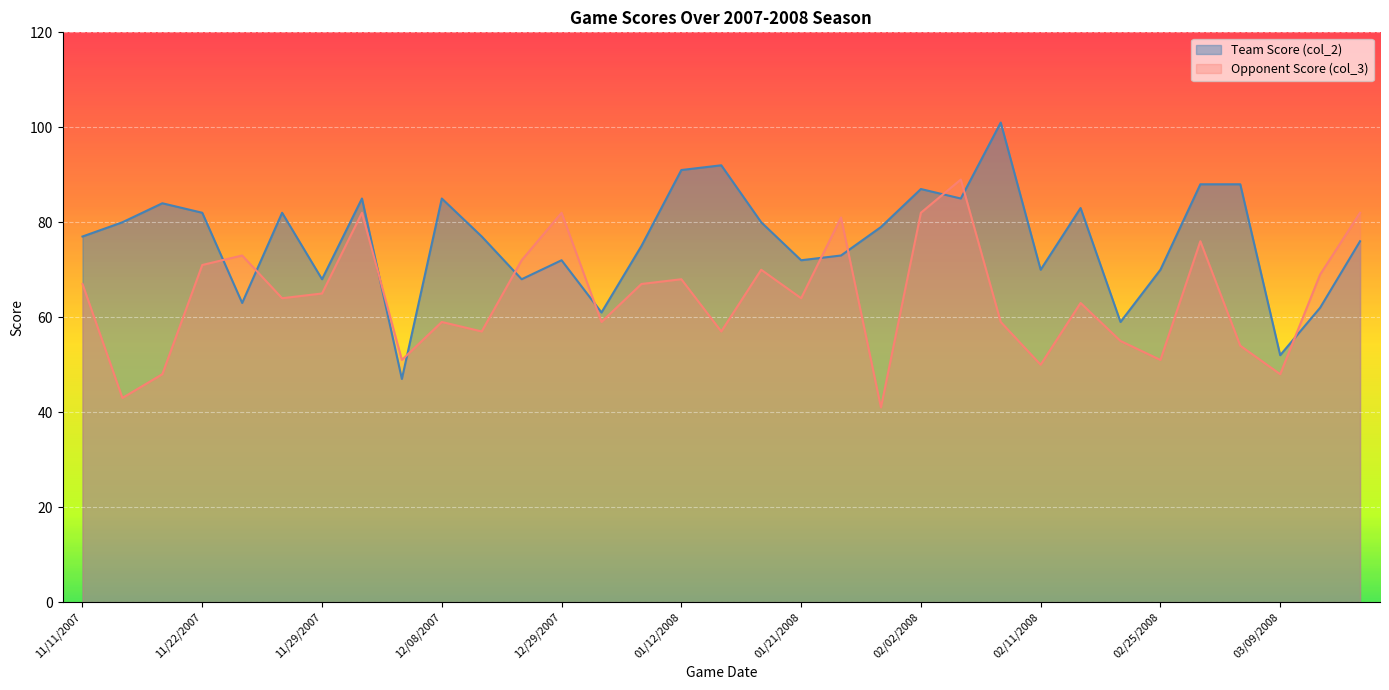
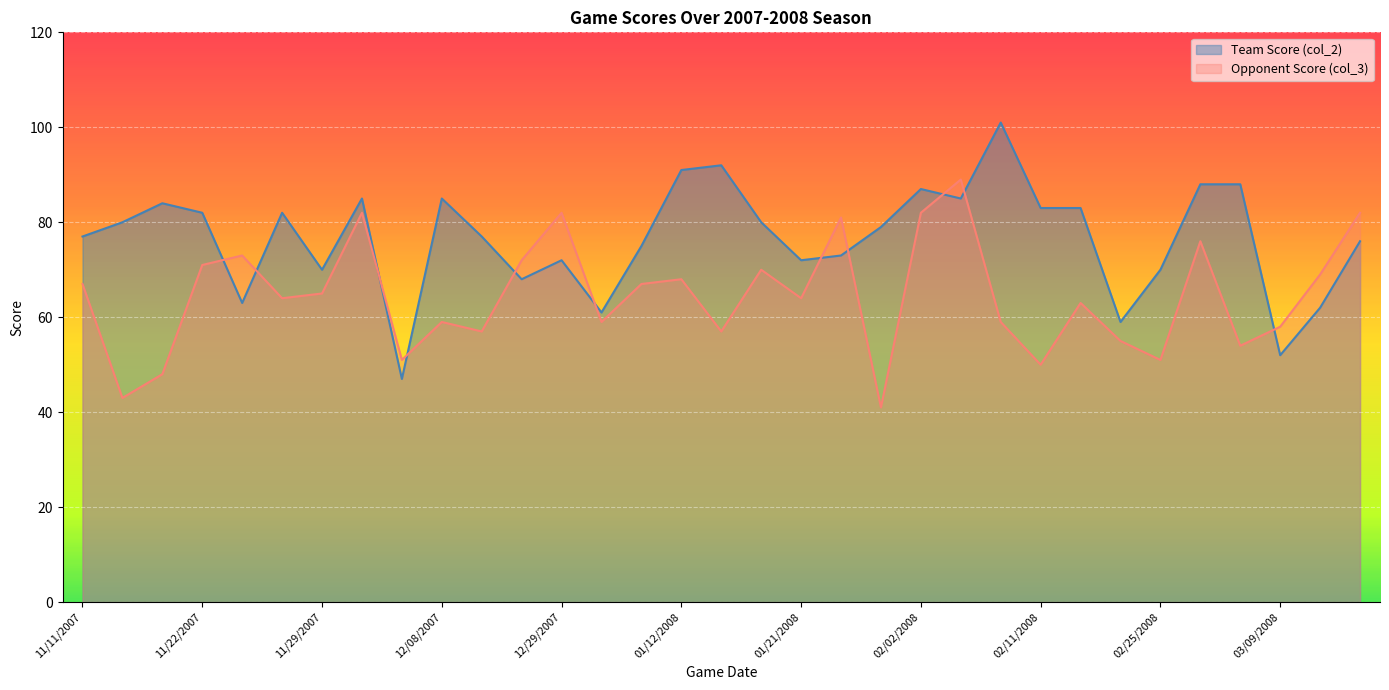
Team Score (col_2), 11/29/2007: 68 -> 70
Team Score (col_2), 02/11/2008: 70 -> 83
Opponent Score (col_3), 03/09/2008: 48 -> 58
